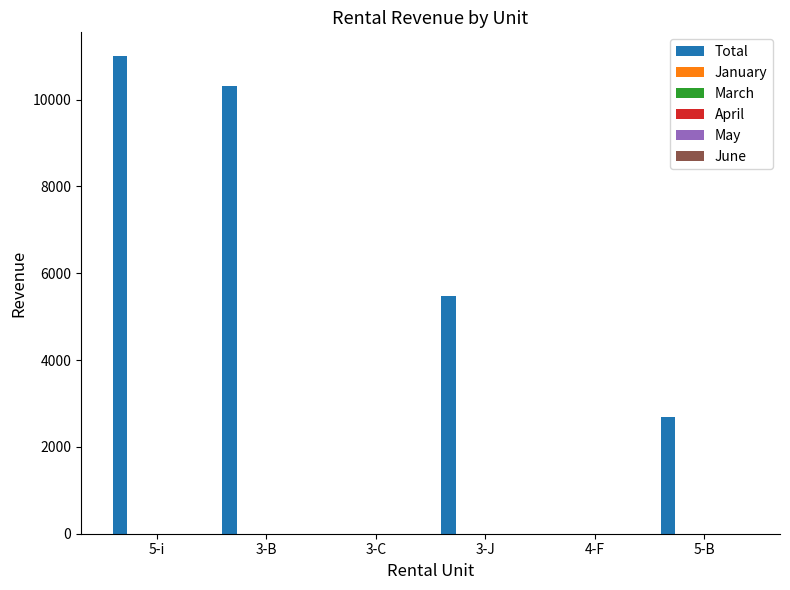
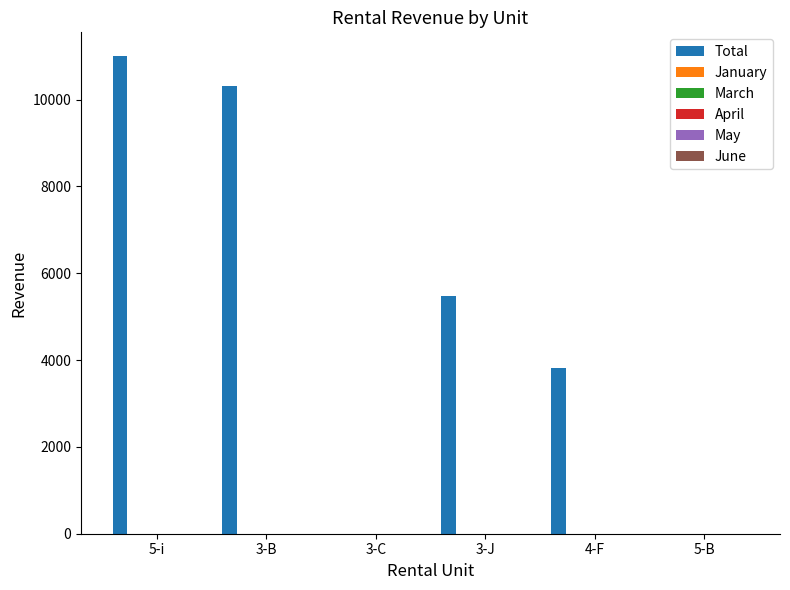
Total, 4-F: 0 -> 3800
Total, 5-B: 2700 -> 0
